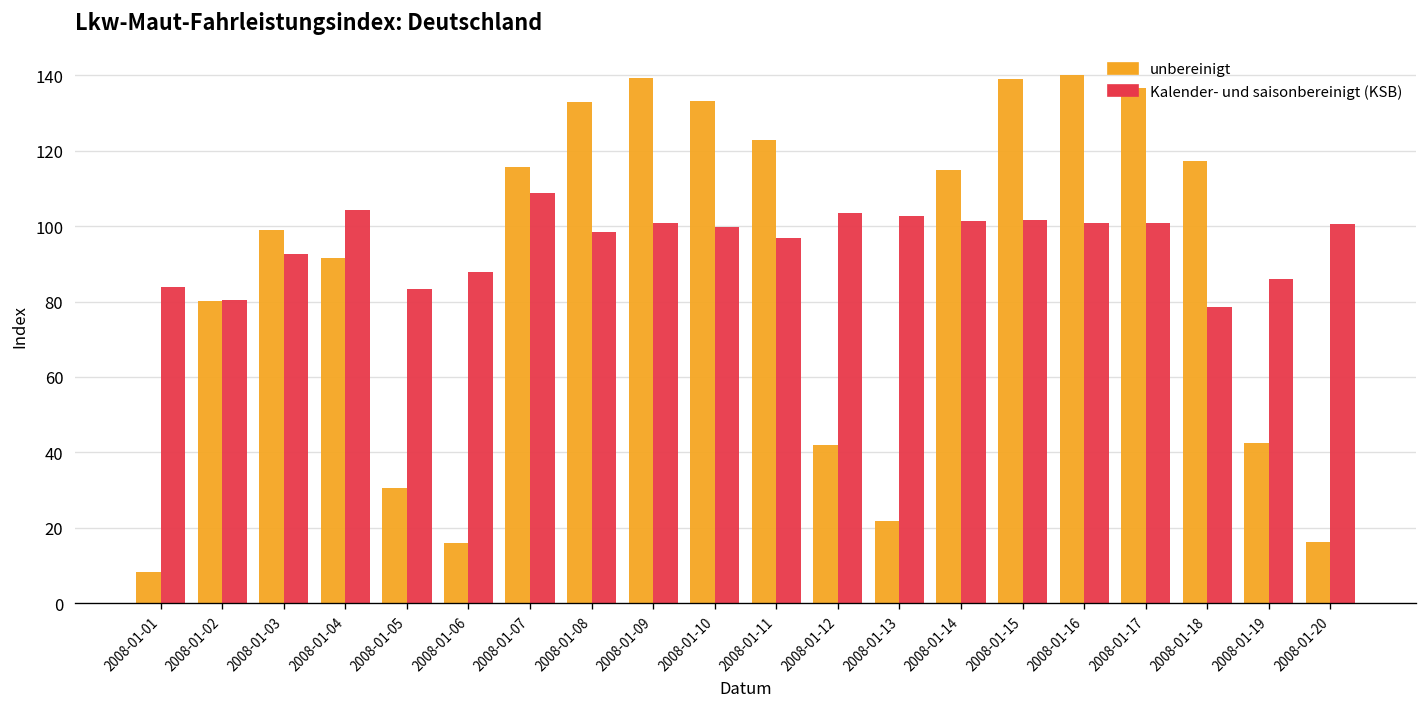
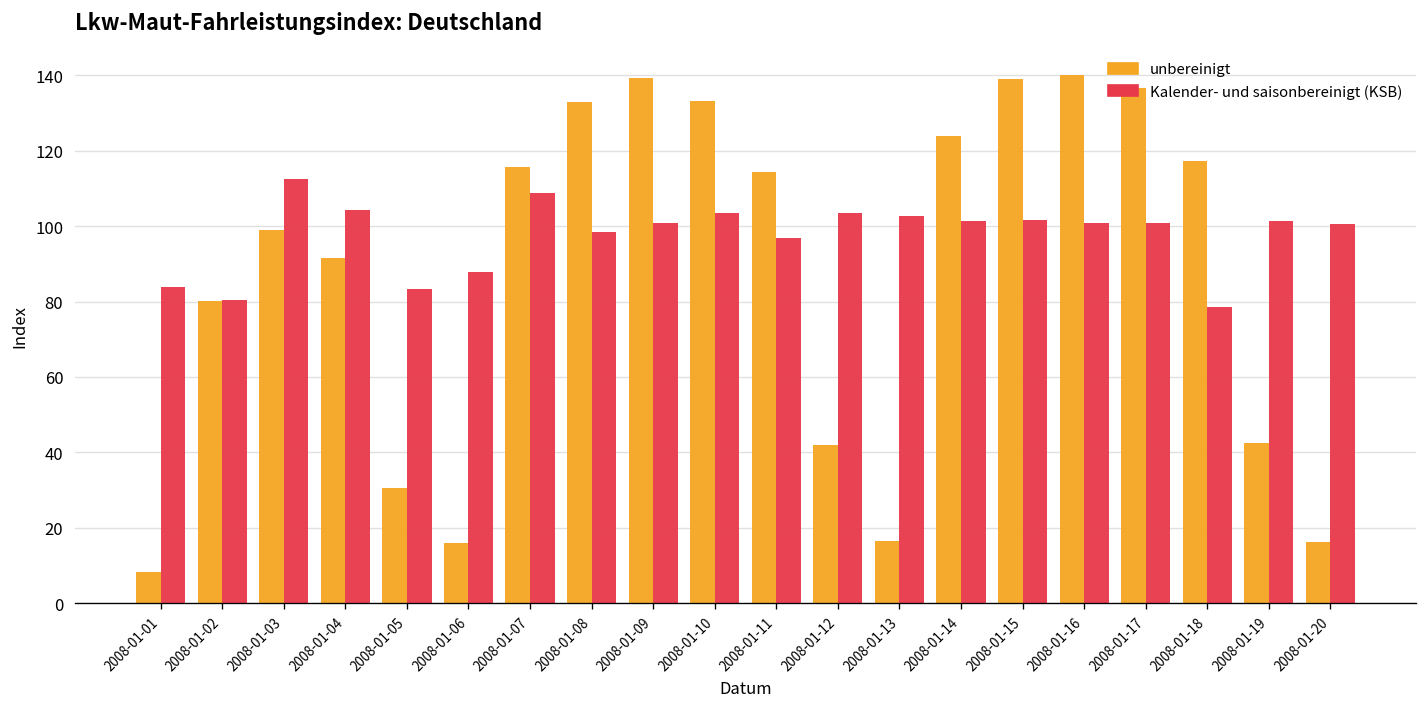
Kalender- und saisonbereinigt (KSB), 2008-01-03: 93 -> 113
Kalender- und saisonbereinigt (KSB), 2008-01-10: 100 -> 104
unbereinigt, 2008-01-11: 123 -> 114
unbereinigt, 2008-01-13: 22 -> 17
unbereinigt, 2008-01-14: 115 -> 124
Kalender- und saisonbereinigt (KSB), 2008-01-19: 86 -> 101
